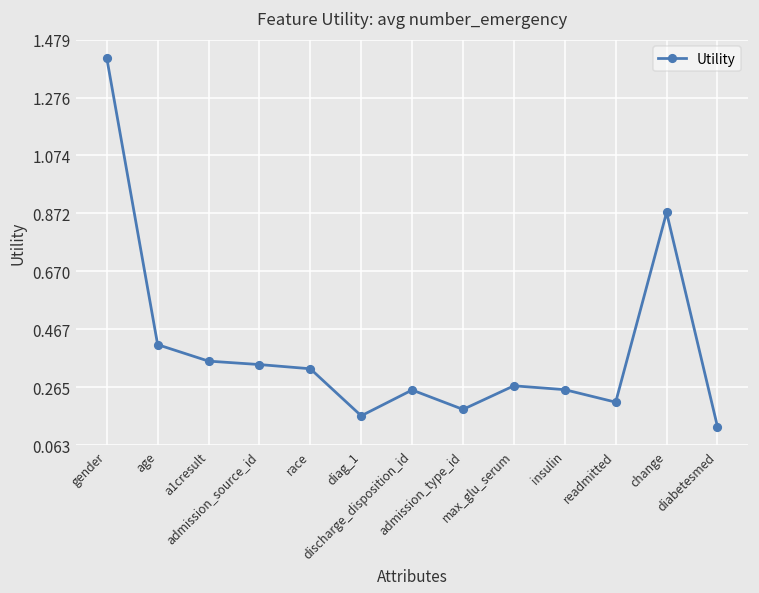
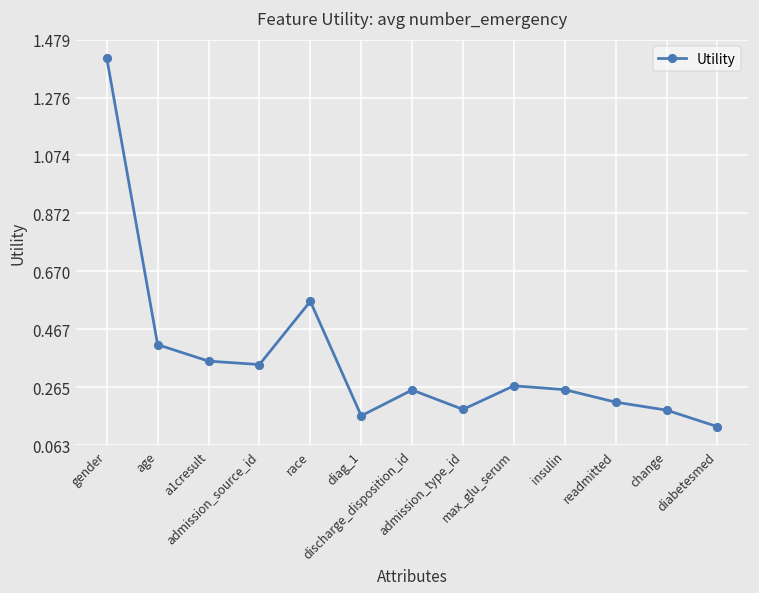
race: 0.33 -> 0.56
change: 0.87 -> 0.18
